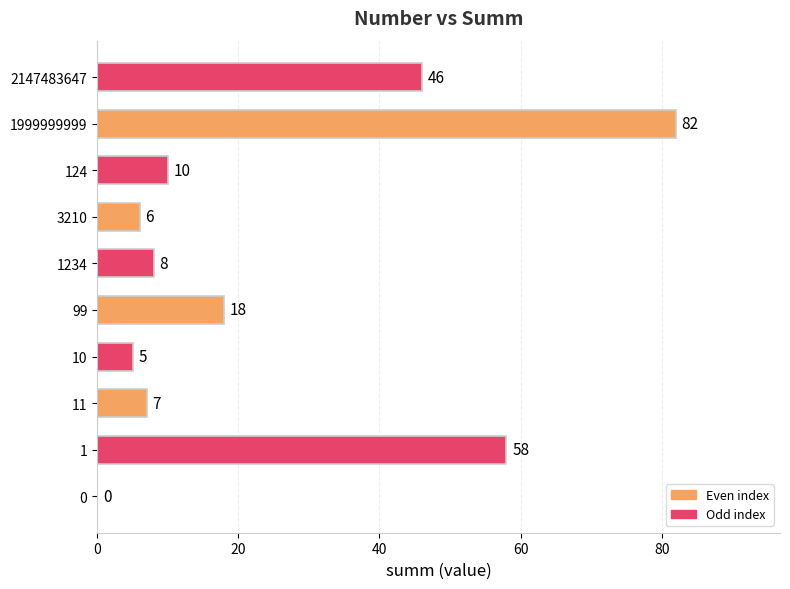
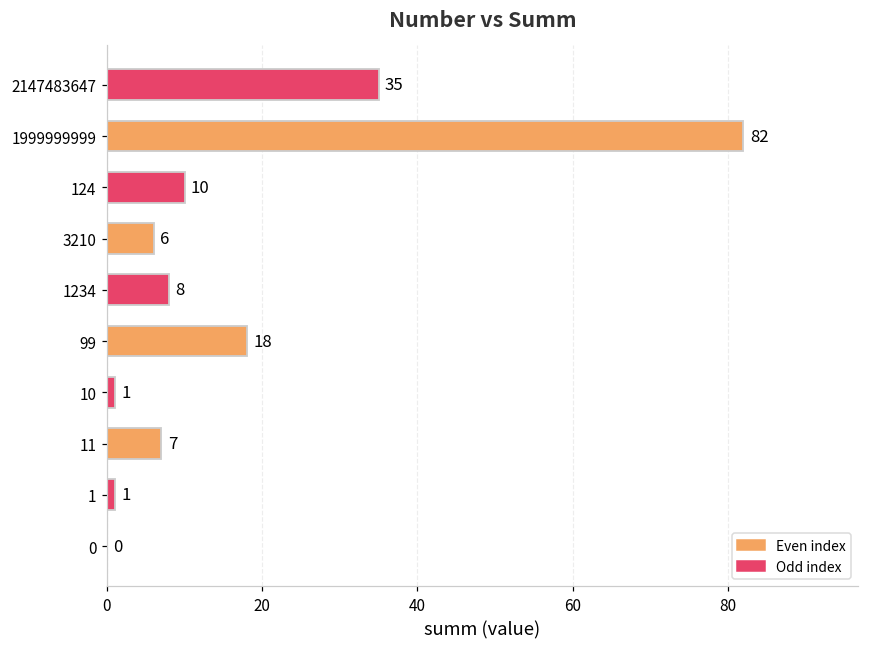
2147483647: 46 -> 35
10: 5 -> 1
1: 58 -> 1
